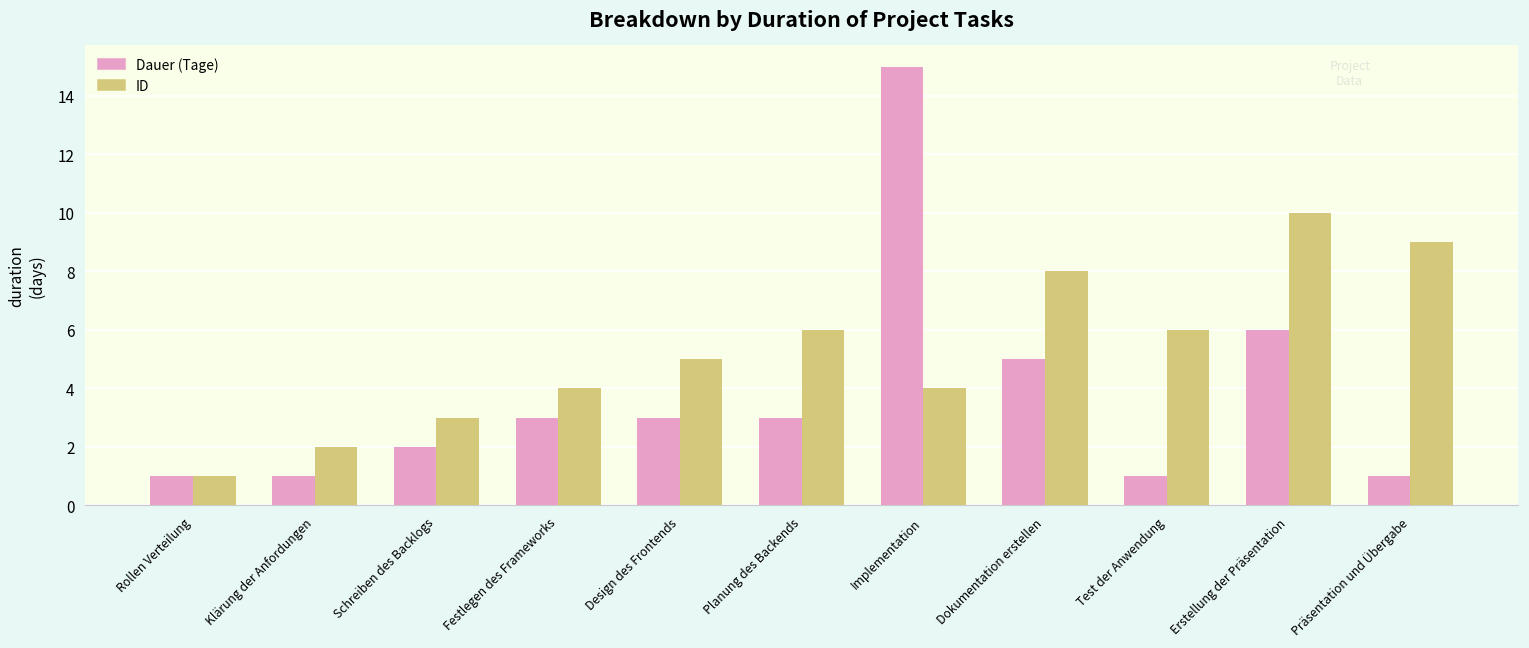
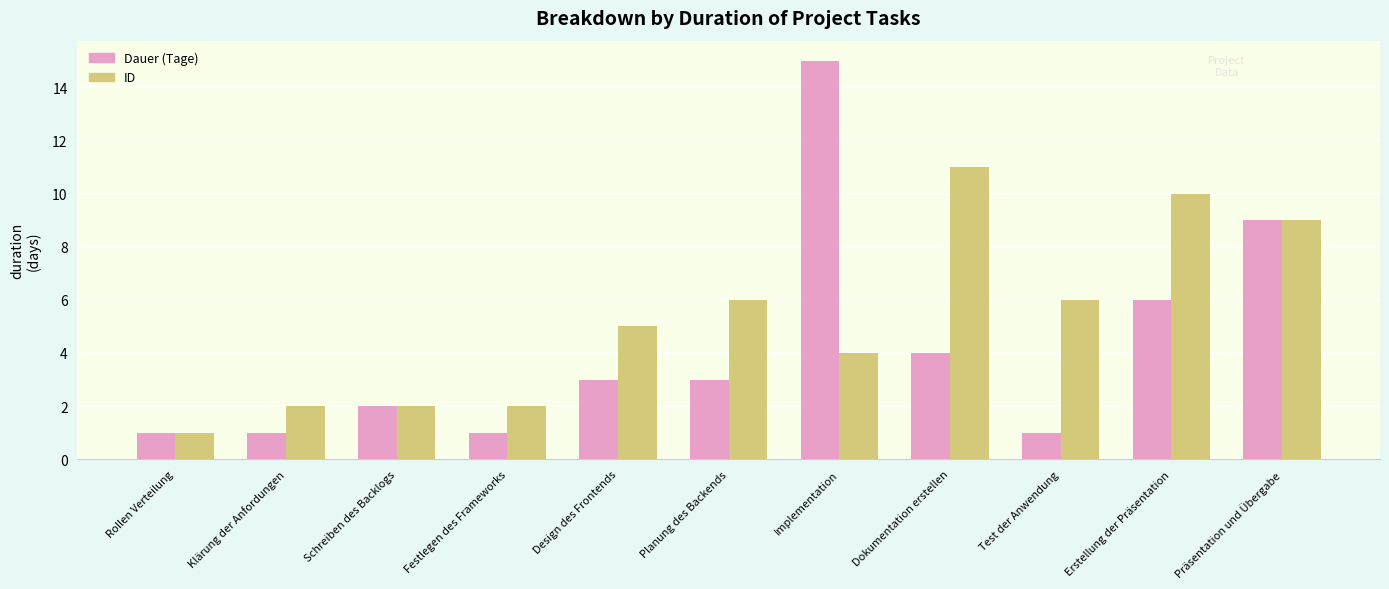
ID, Schreiben des Backlogs: 3 -> 2
Dauer (Tage), Festlegen des Frameworks: 3 -> 1
ID, Festlegen des Frameworks: 4 -> 2
Dauer (Tage), Dokumentation erstellen: 5 -> 4
ID, Dokumentation erstellen: 8 -> 11
Dauer (Tage), Präsentation und Übergabe: 1 -> 9
